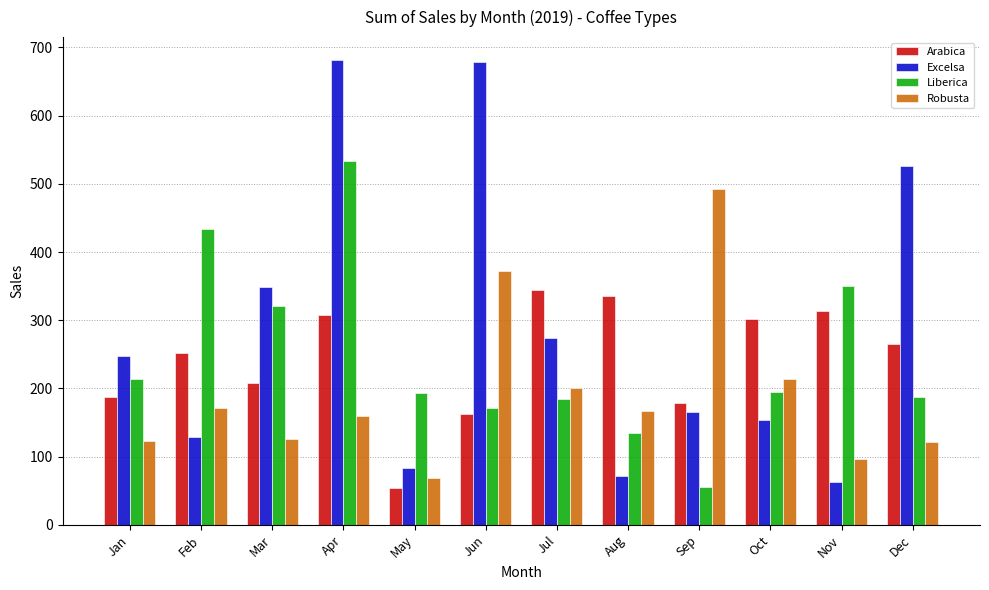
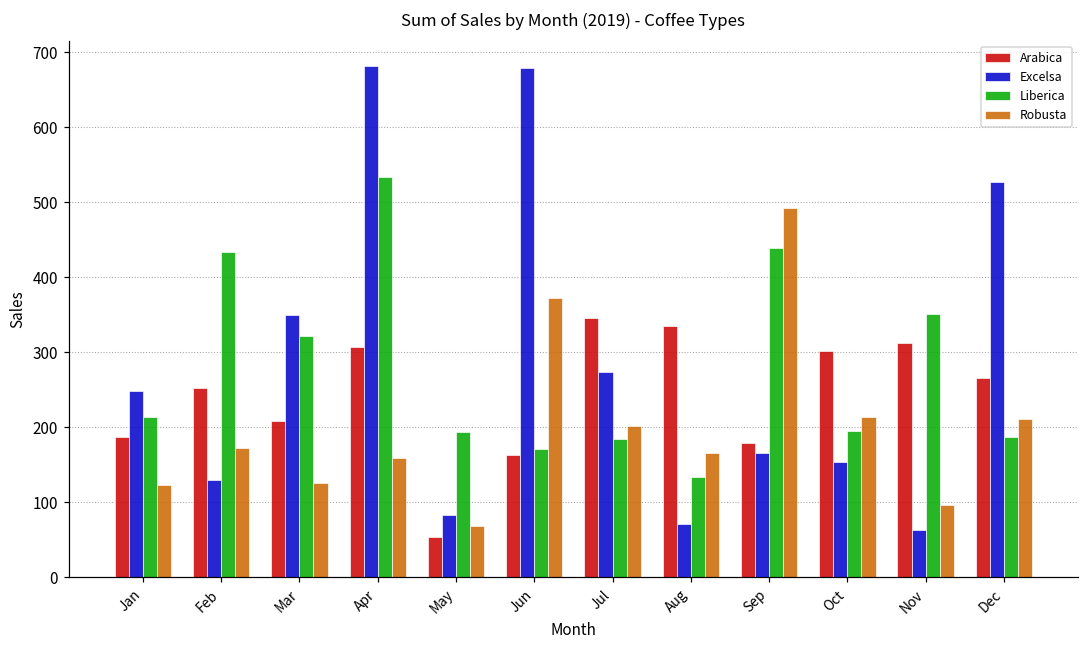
Liberica, Sep: 60 -> 440
Robusta, Dec: 120 -> 210
